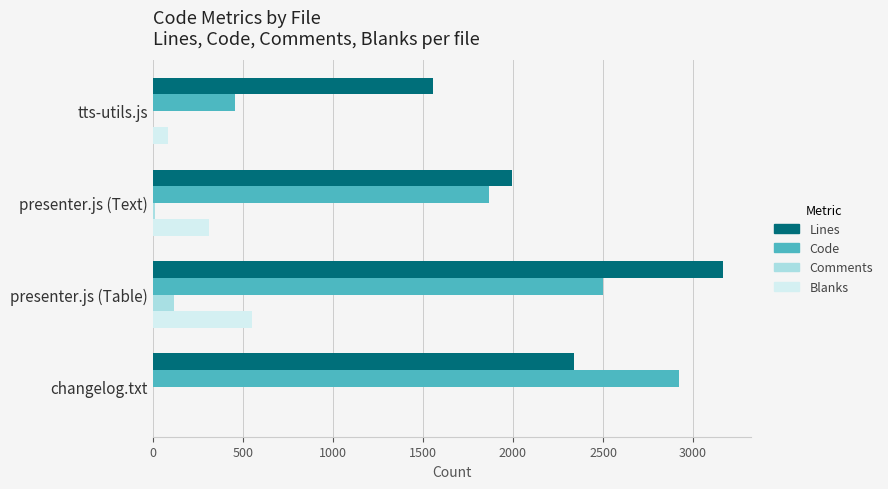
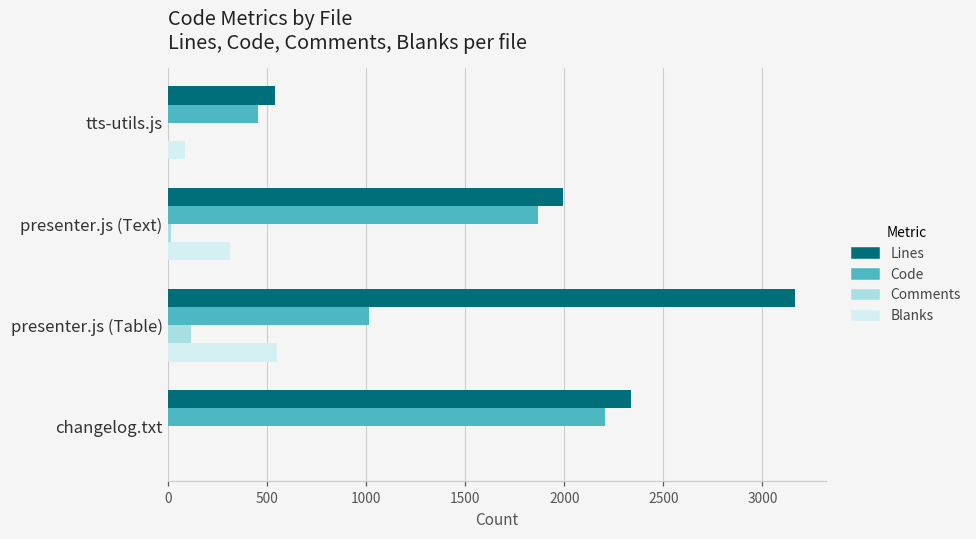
Lines, tts-utils.js: 1560 -> 540
Code, presenter.js (Table): 2500 -> 1010
Code, changelog.txt: 2920 -> 2210
